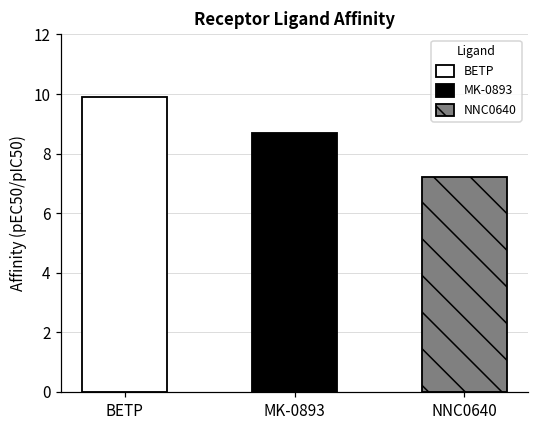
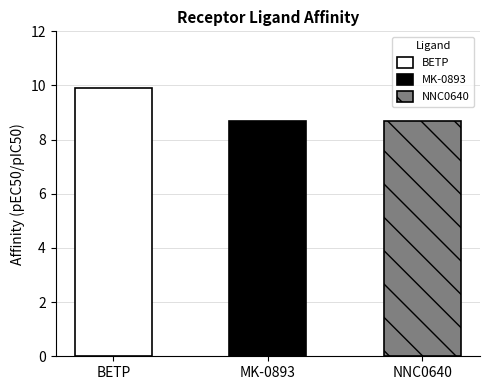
NNC0640: 7.2 -> 8.7
